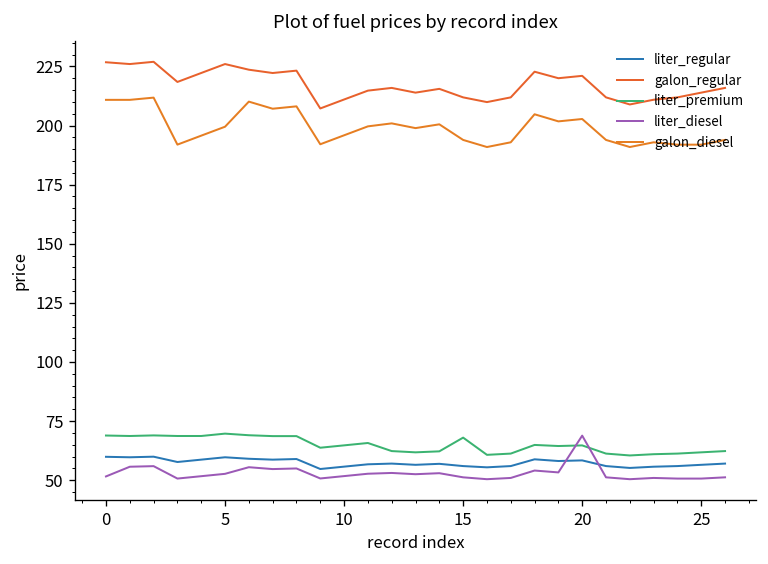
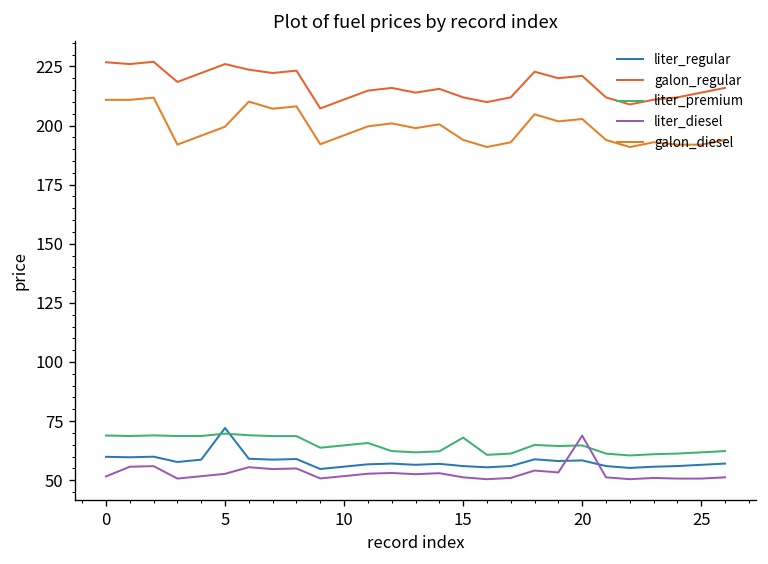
liter_regular, 5: 60 -> 72
